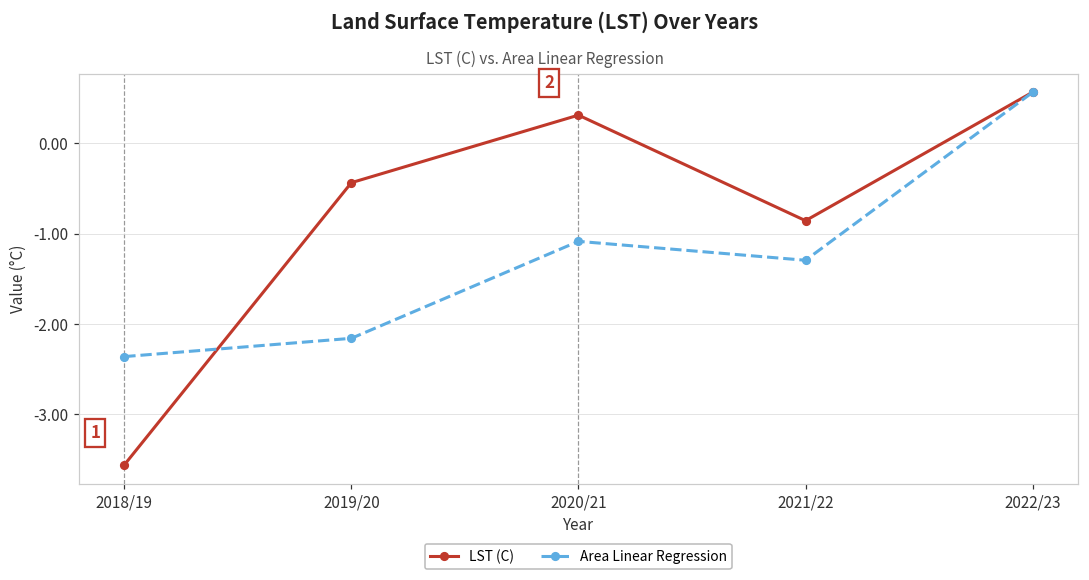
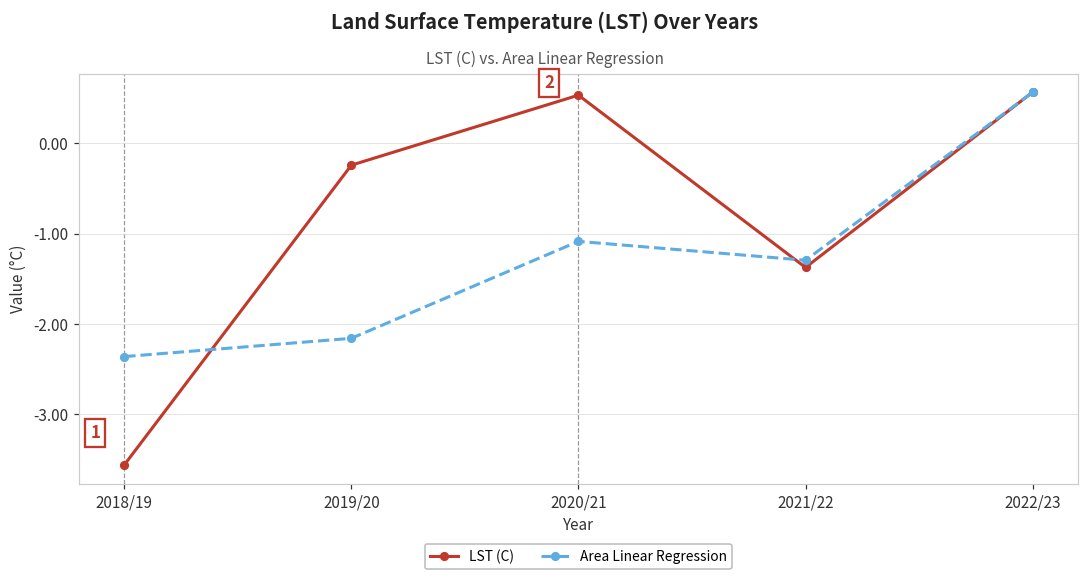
LST (C), 2019/20: -0.4 -> -0.2
LST (C), 2020/21: 0.3 -> 0.5
LST (C), 2021/22: -0.9 -> -1.4
